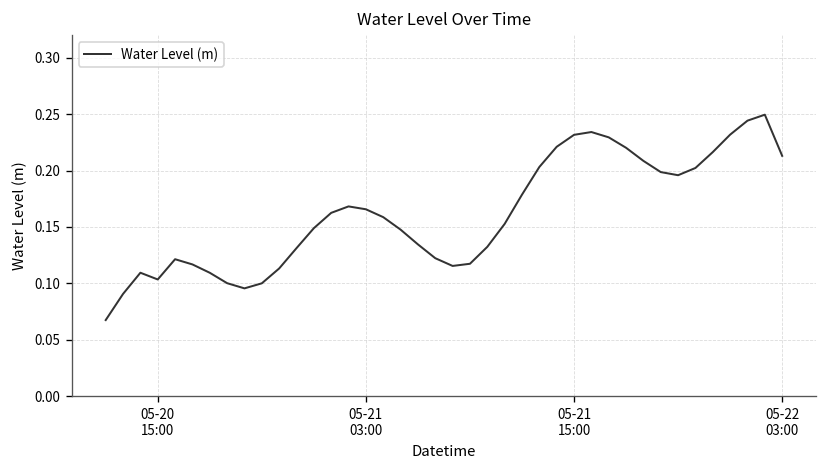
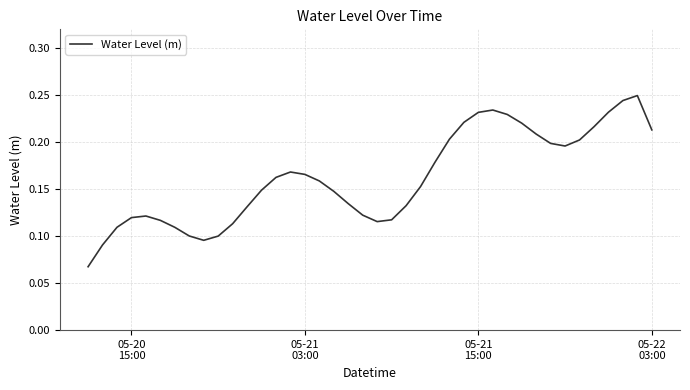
05-20 15:00: 0.10 -> 0.12
